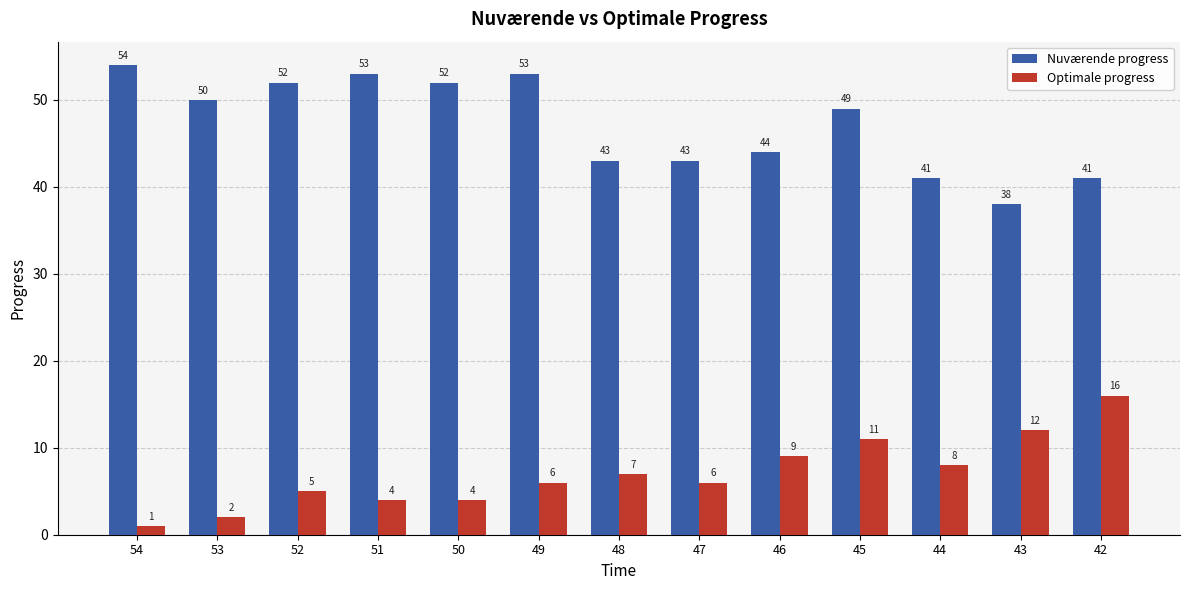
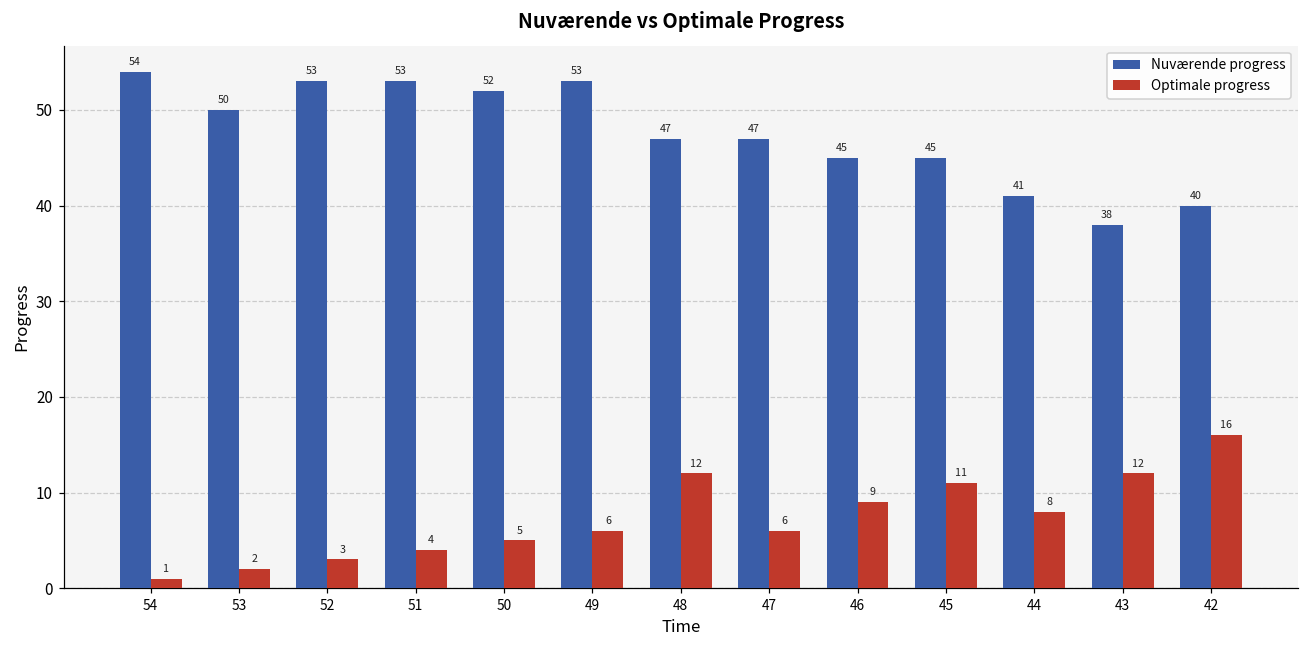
Nuværende progress, 52: 52 -> 53
Optimale progress, 52: 5 -> 3
Optimale progress, 50: 4 -> 5
Nuværende progress, 48: 43 -> 47
Optimale progress, 48: 7 -> 12
Nuværende progress, 47: 43 -> 47
Nuværende progress, 46: 44 -> 45
Nuværende progress, 45: 49 -> 45
Nuværende progress, 42: 41 -> 40
